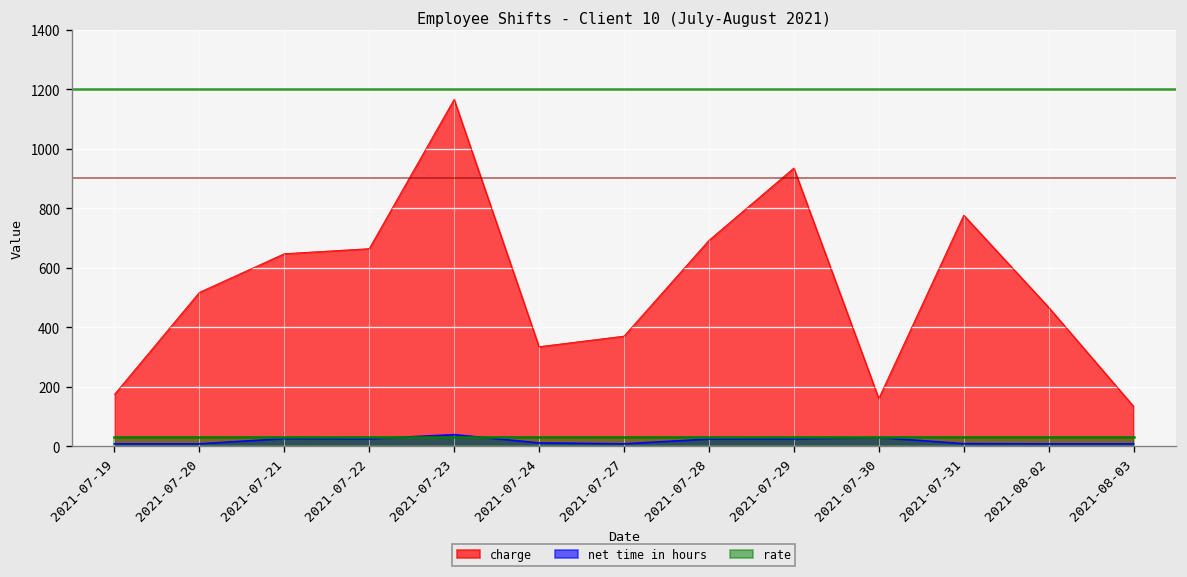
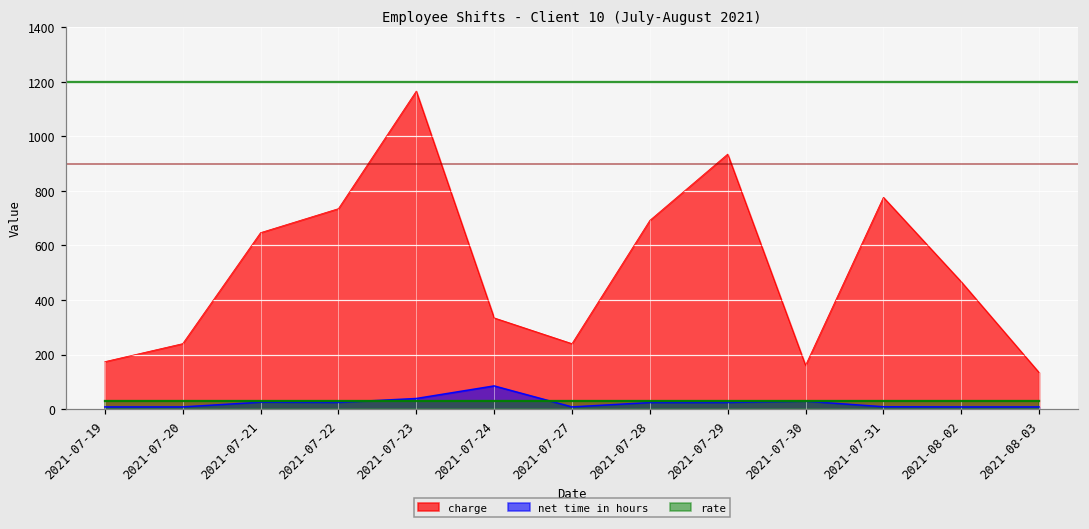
charge, 2021-07-20: 520 -> 240
charge, 2021-07-22: 660 -> 740
net time in hours, 2021-07-24: 10 -> 90
charge, 2021-07-27: 370 -> 240
